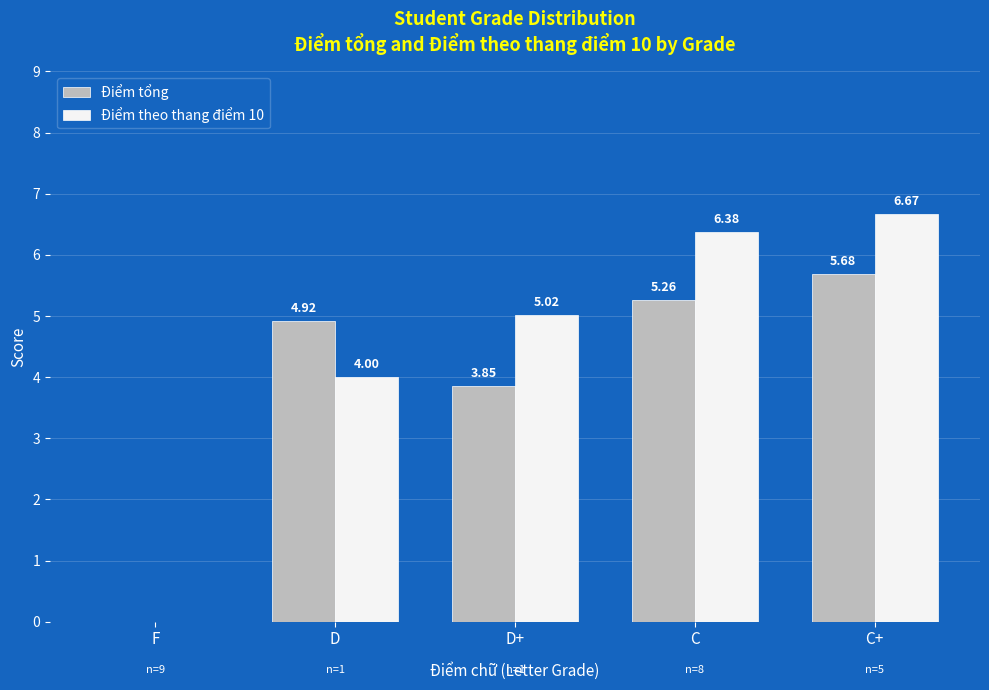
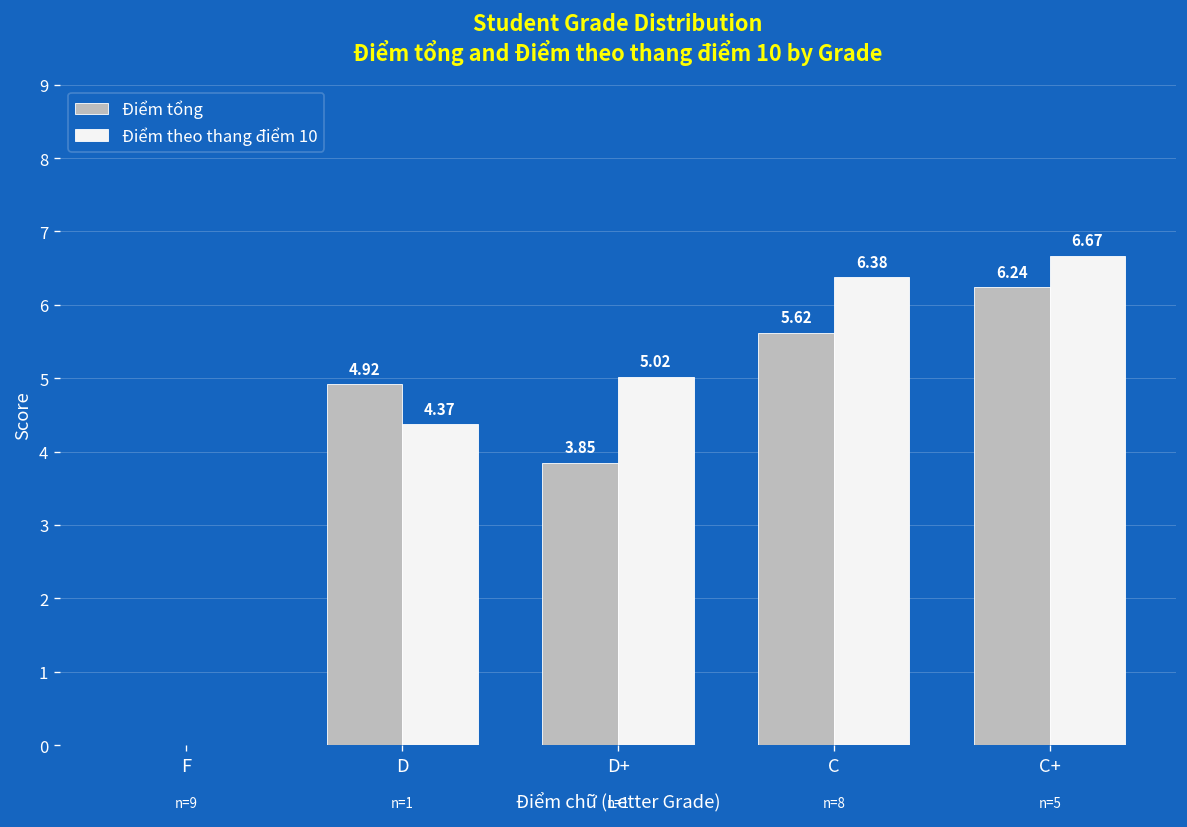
Điểm theo thang điểm 10, D: 4.00 -> 4.37
Điểm tổng, C: 5.26 -> 5.62
Điểm tổng, C+: 5.68 -> 6.24
